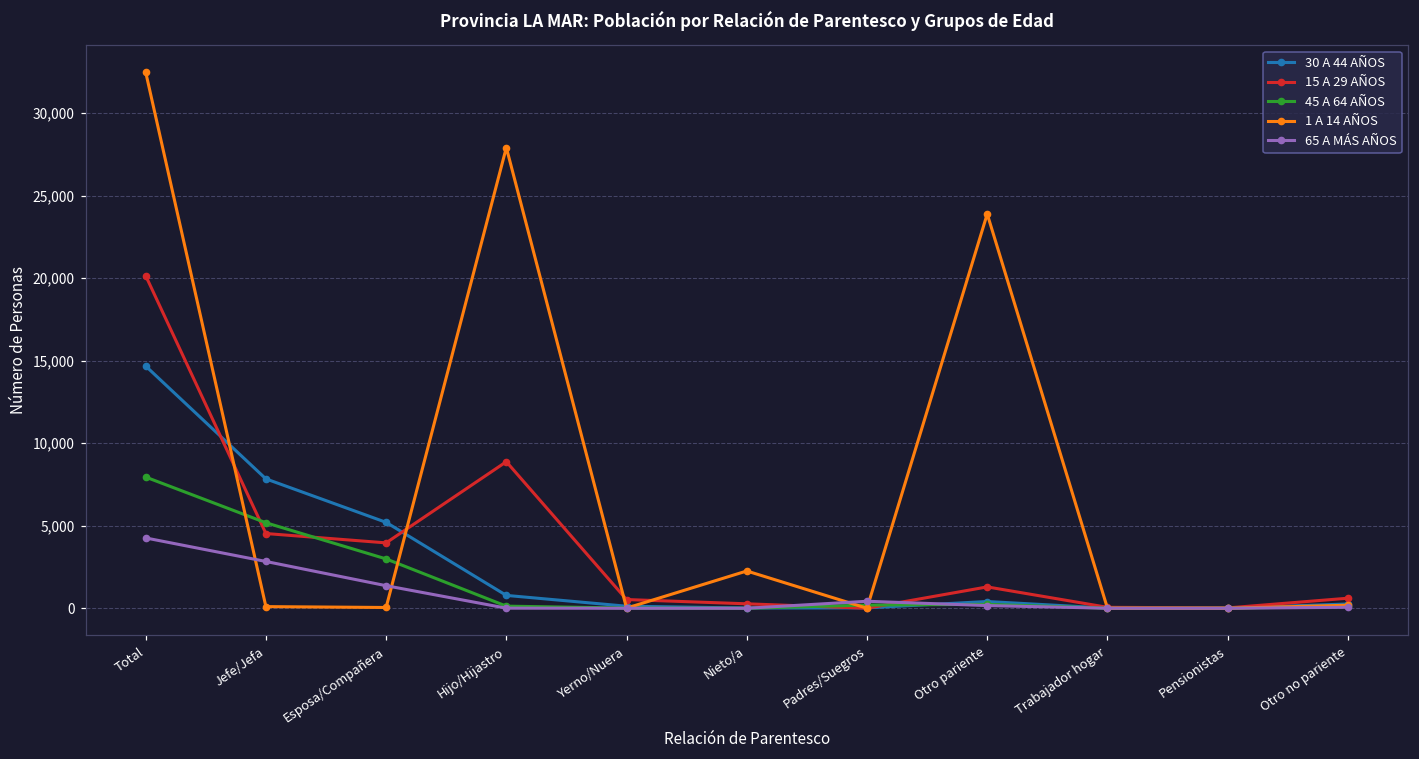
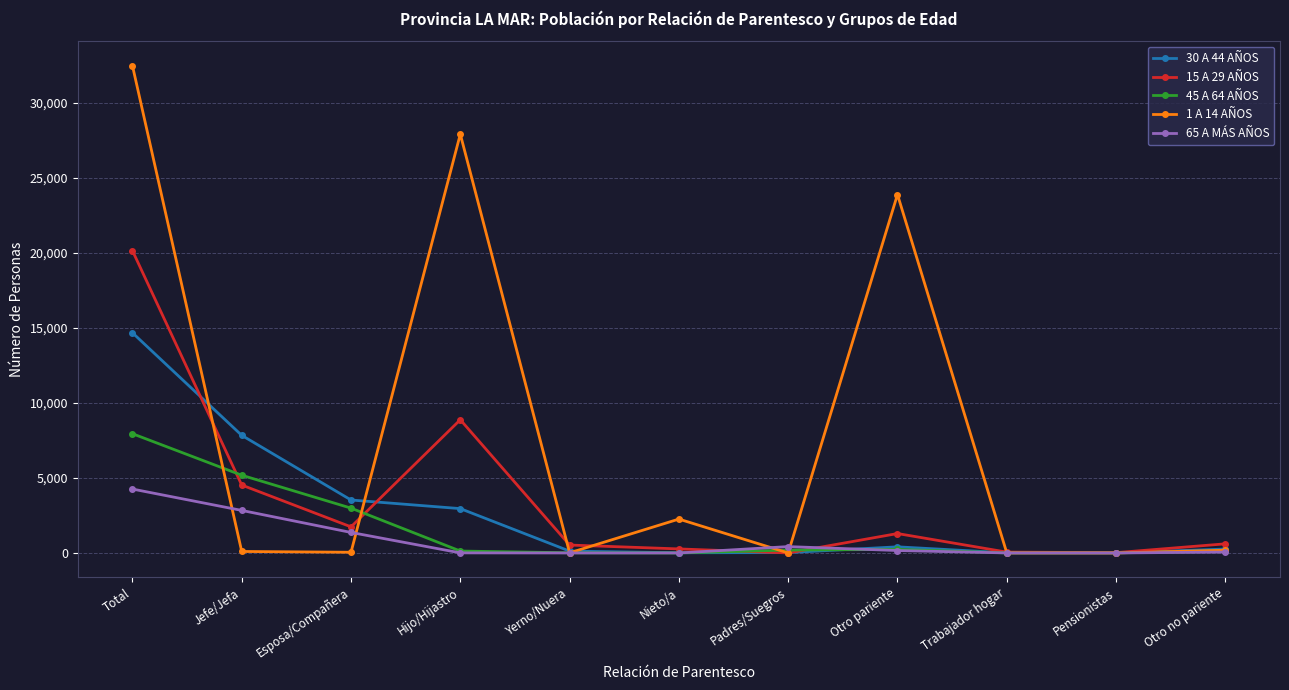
30 A 44 AÑOS, Esposa/Compañera: 5,200 -> 3,500
15 A 29 AÑOS, Esposa/Compañera: 4,000 -> 1,700
30 A 44 AÑOS, Hijo/Hijastro: 800 -> 3,000
